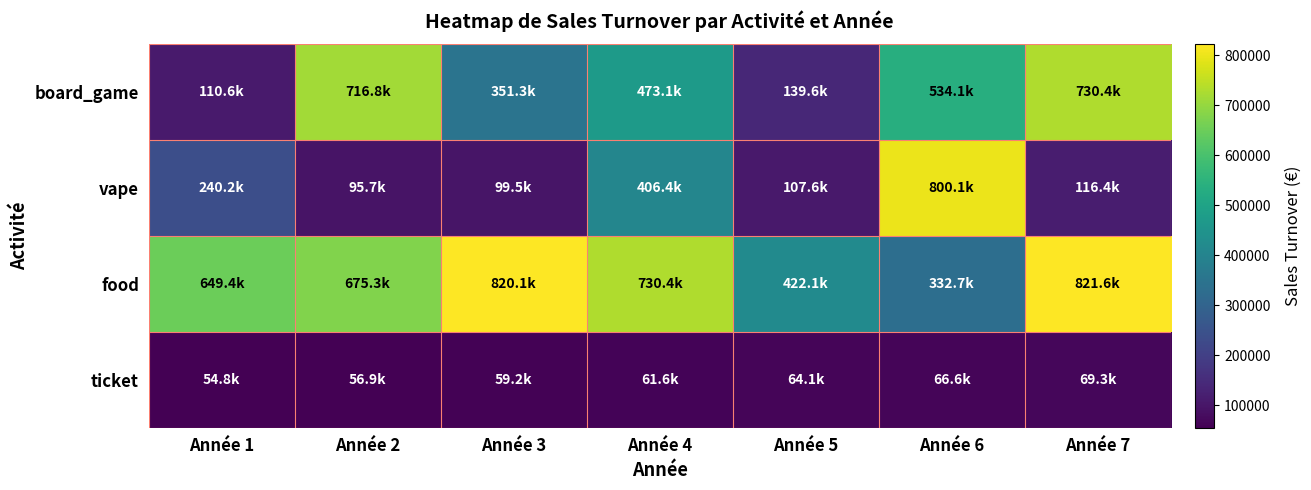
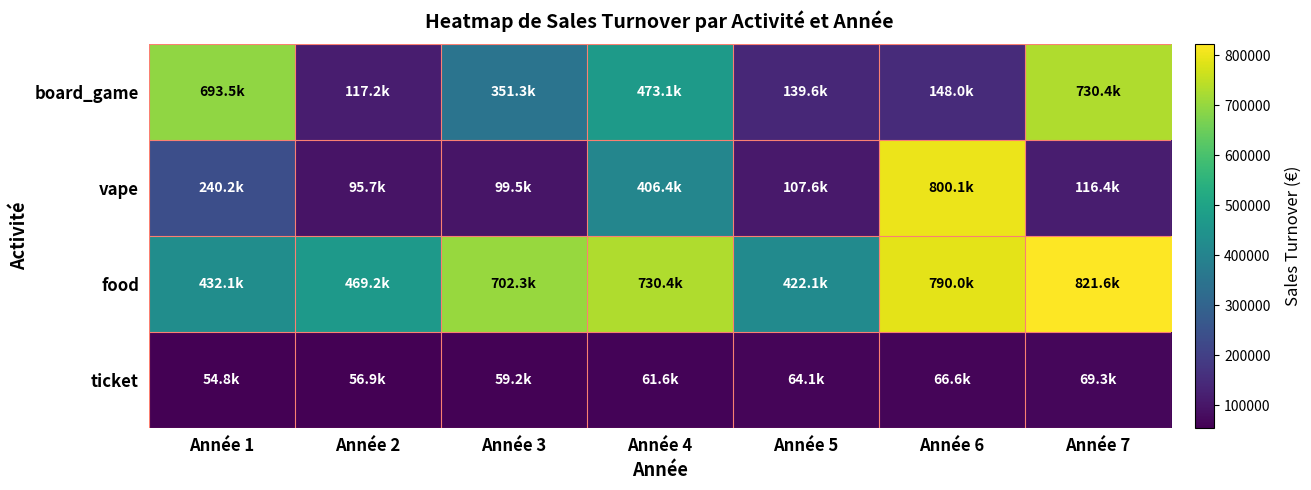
board_game, Année 1: 110.6k -> 693.5k
board_game, Année 2: 716.8k -> 117.2k
board_game, Année 6: 534.1k -> 148.0k
food, Année 1: 649.4k -> 432.1k
food, Année 2: 675.3k -> 469.2k
food, Année 3: 820.1k -> 702.3k
food, Année 6: 332.7k -> 790.0k
